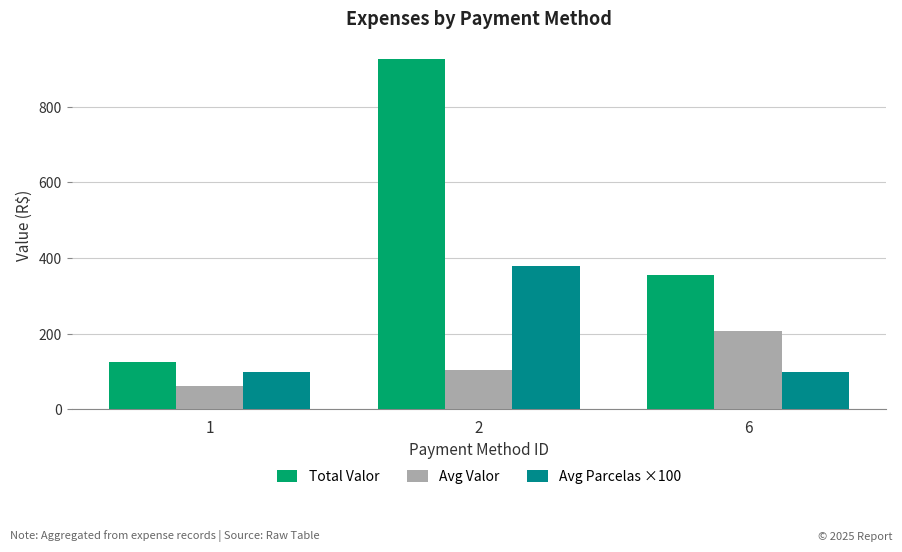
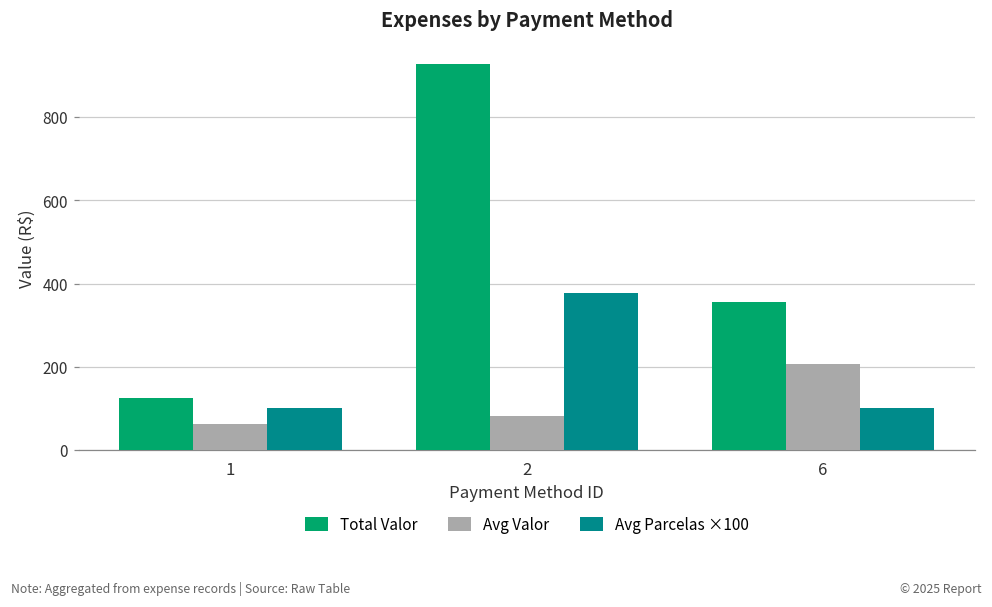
Avg Valor, 2: 100 -> 80
